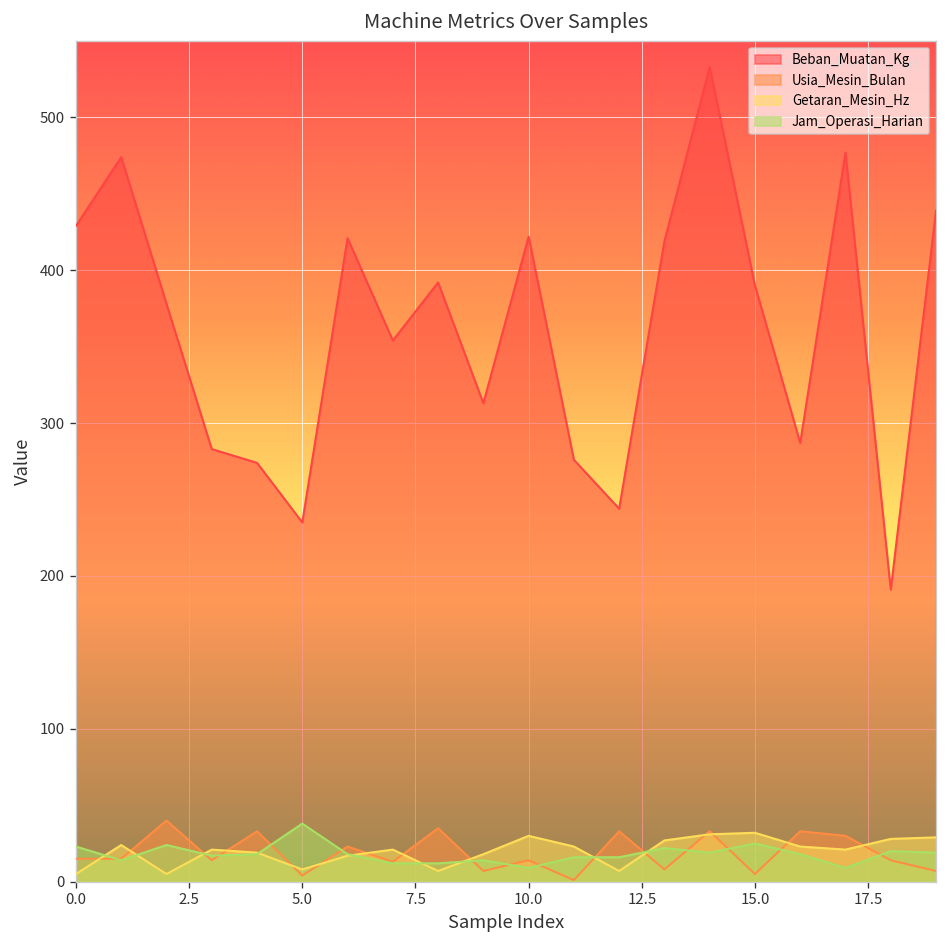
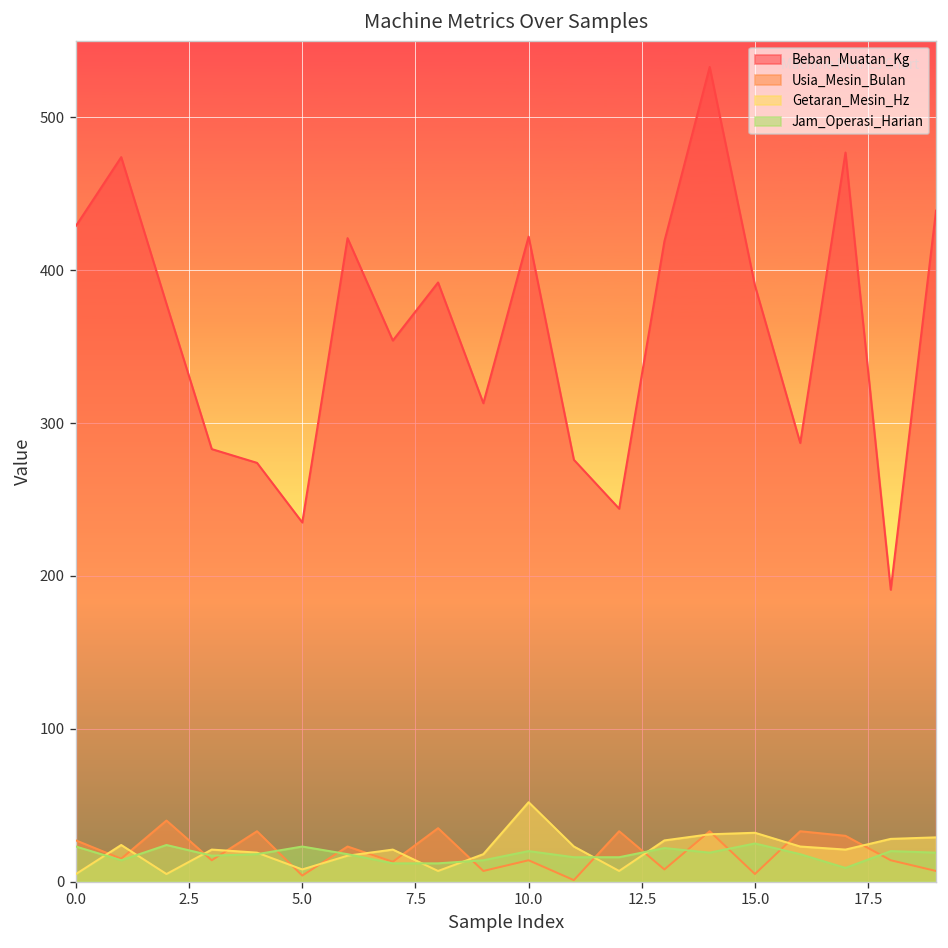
Usia_Mesin_Bulan, 0.0: 15 -> 27
Jam_Operasi_Harian, 5.0: 38 -> 23
Getaran_Mesin_Hz, 10.0: 30 -> 52
Jam_Operasi_Harian, 10.0: 9 -> 20
